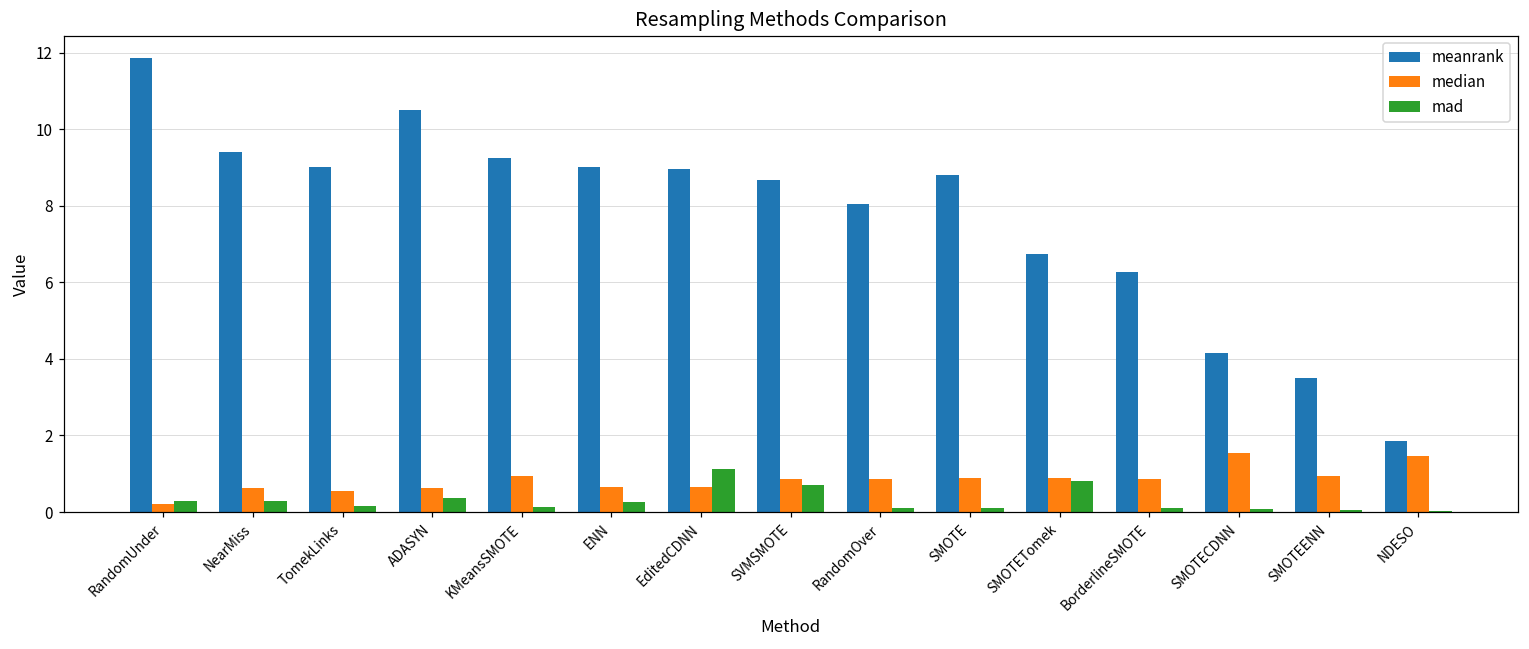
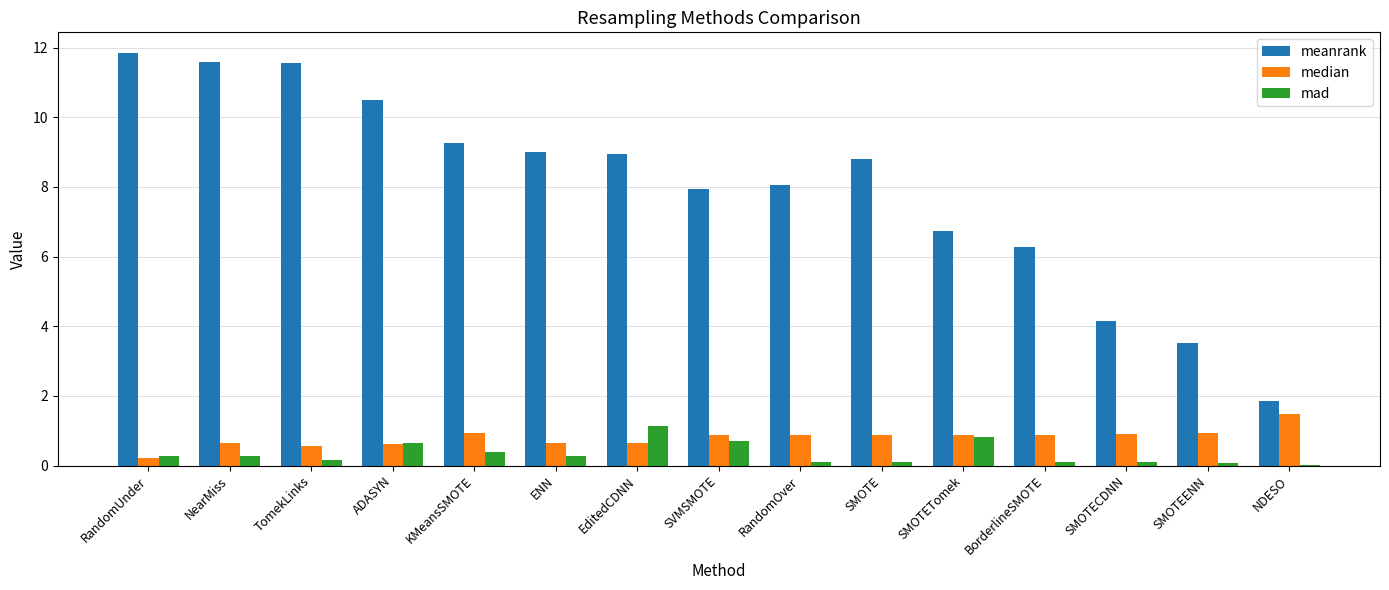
meanrank, NearMiss: 9.4 -> 11.6
meanrank, TomekLinks: 9.0 -> 11.6
mad, ADASYN: 0.4 -> 0.6
mad, KMeansSMOTE: 0.1 -> 0.4
meanrank, SVMSMOTE: 8.7 -> 7.9
median, SMOTECDNN: 1.5 -> 0.9
